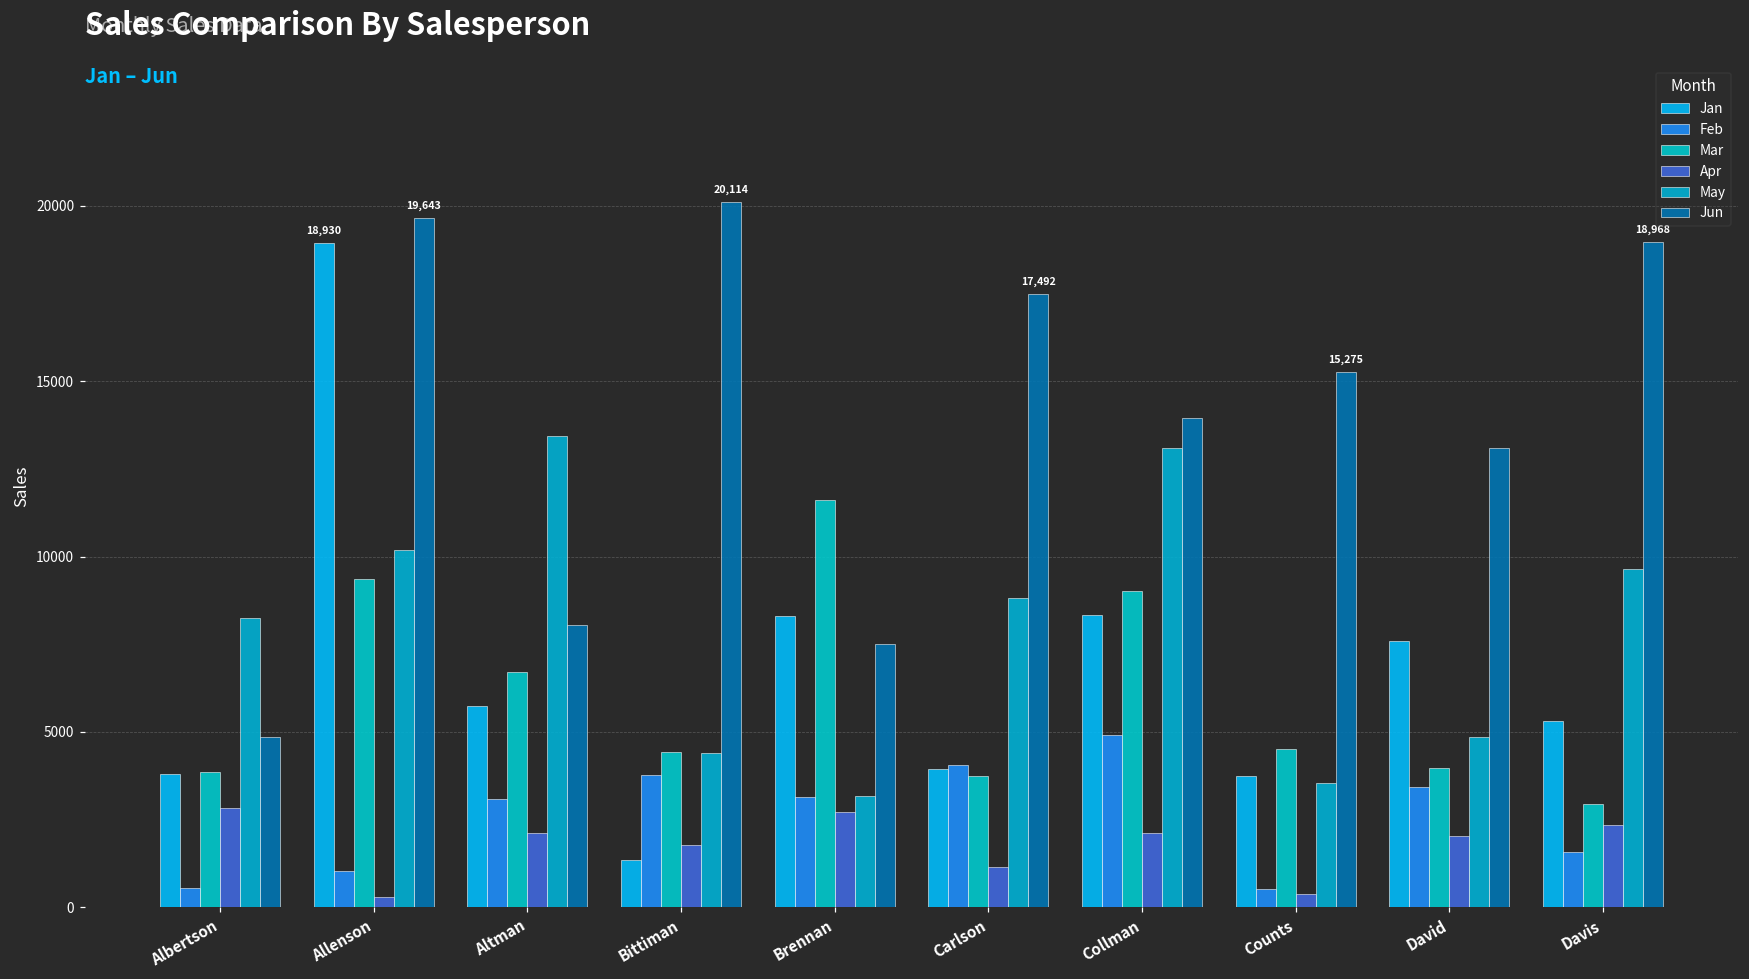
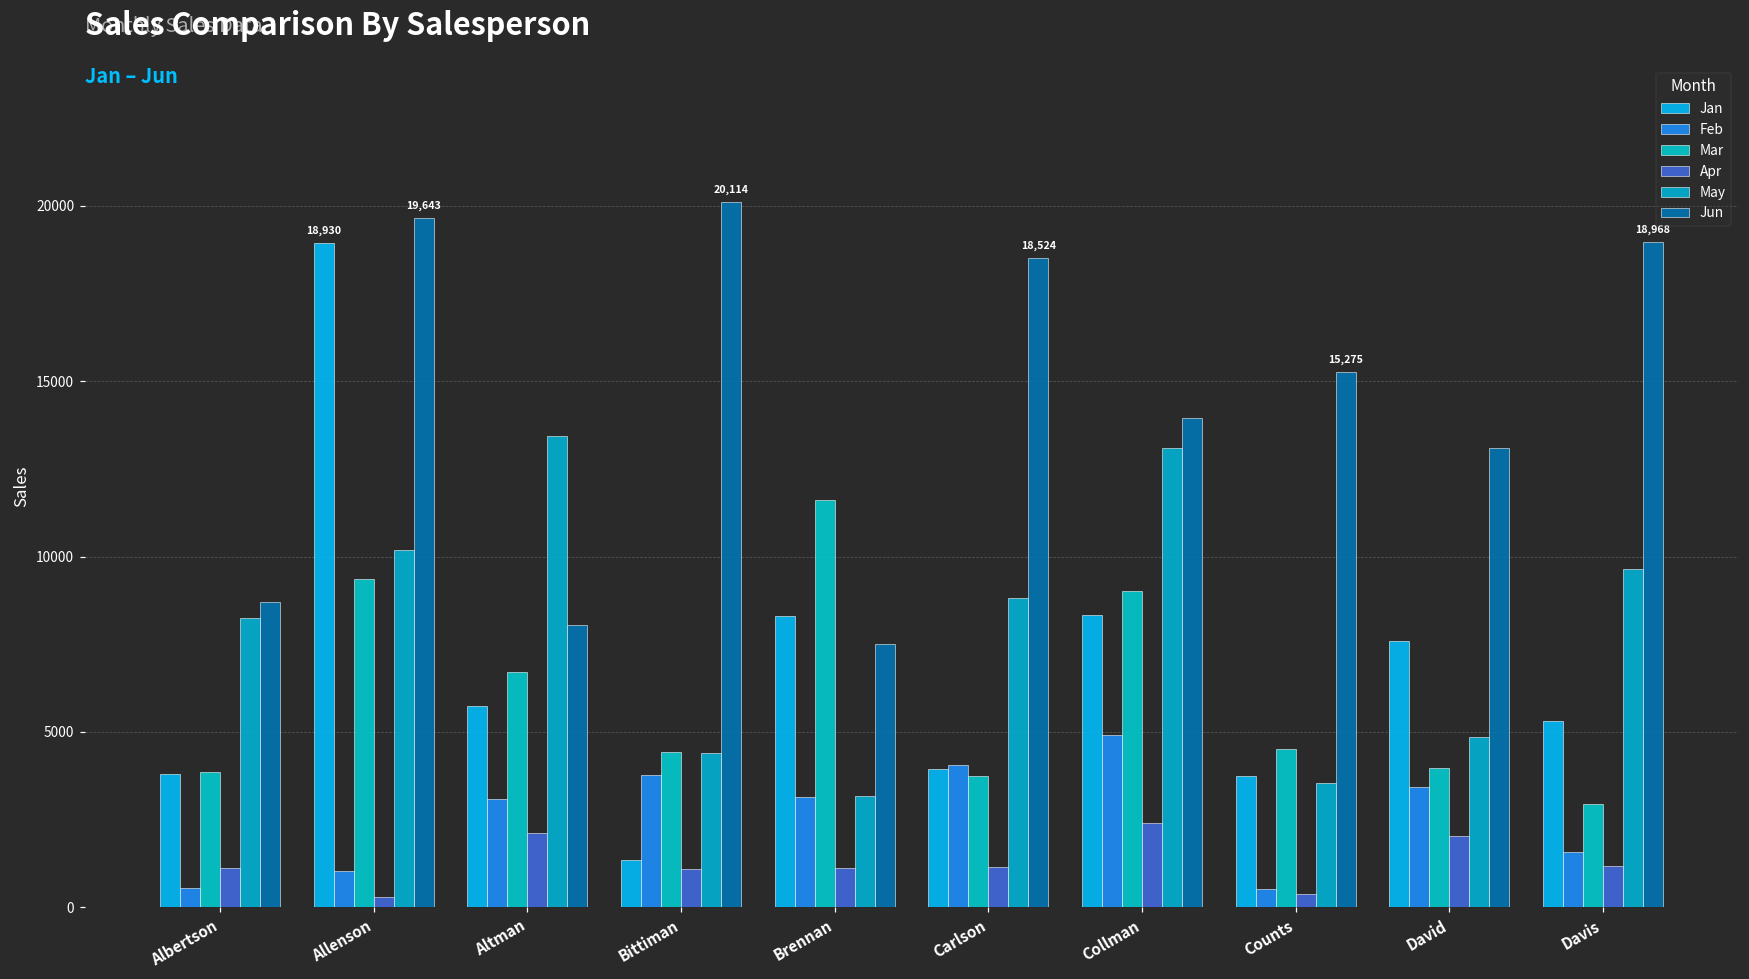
Apr, Albertson: 2800 -> 1100
Jun, Albertson: 4800 -> 8700
Apr, Bittiman: 1800 -> 1100
Apr, Brennan: 2700 -> 1100
Jun, Carlson: 17,492 -> 18,524
Apr, Collman: 2100 -> 2400
Apr, Davis: 2300 -> 1200
